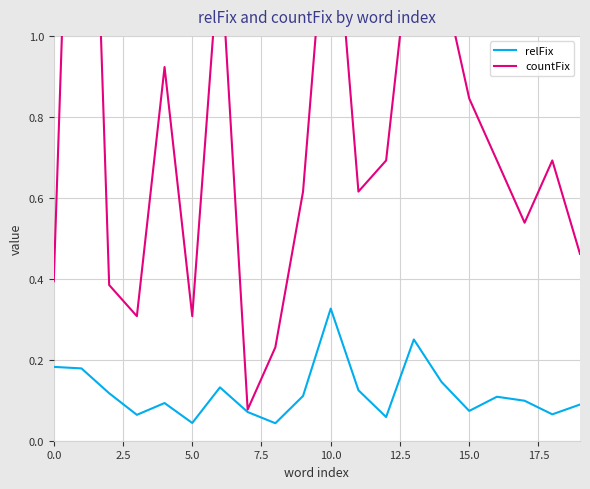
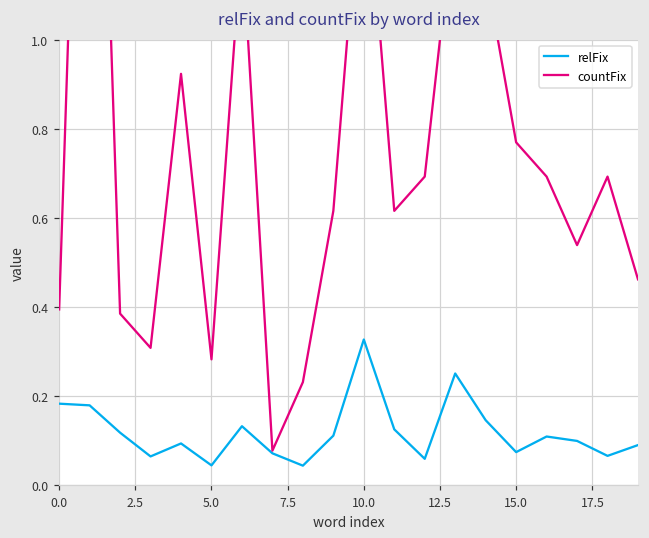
countFix, 5.0: 0.31 -> 0.28
countFix, 15.0: 0.85 -> 0.77
